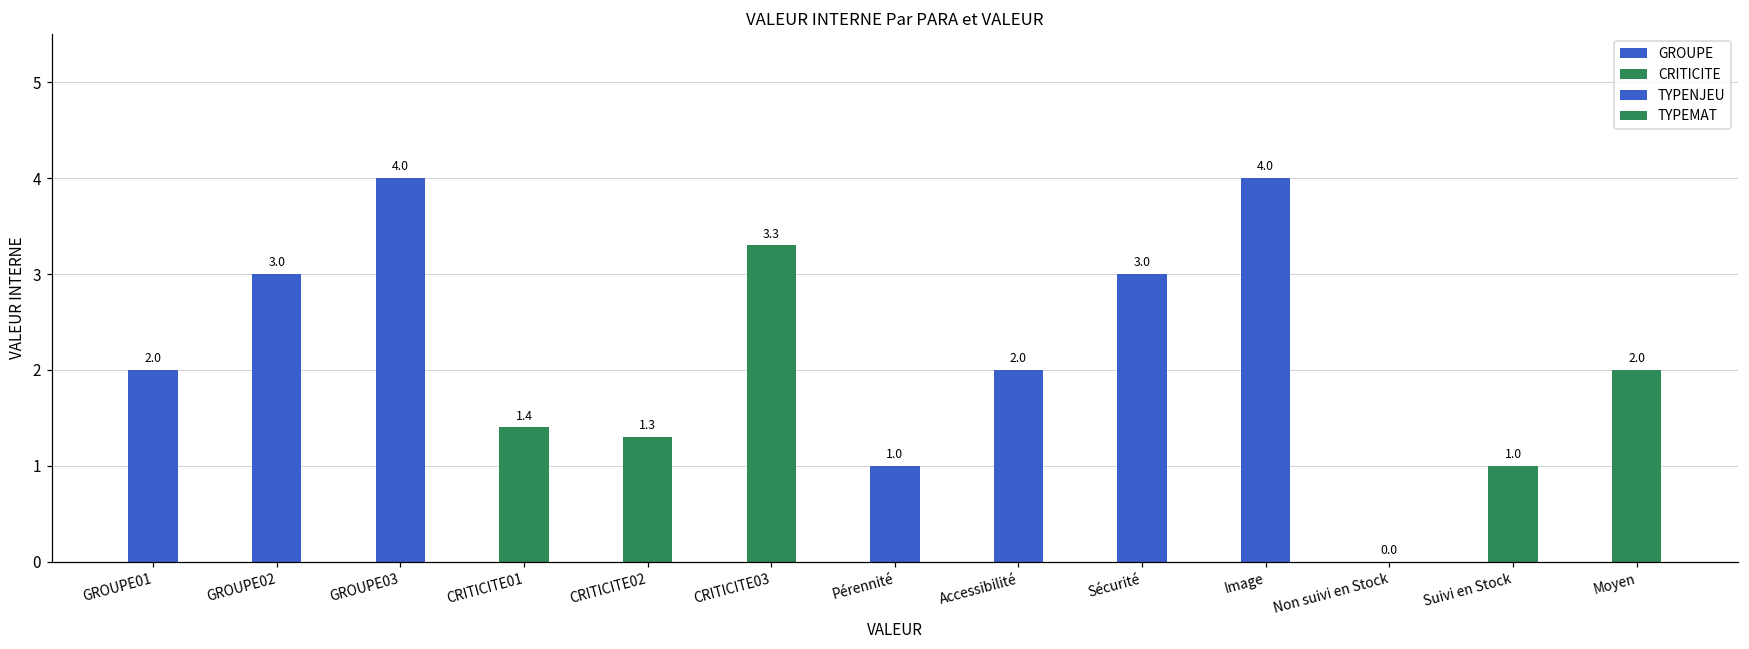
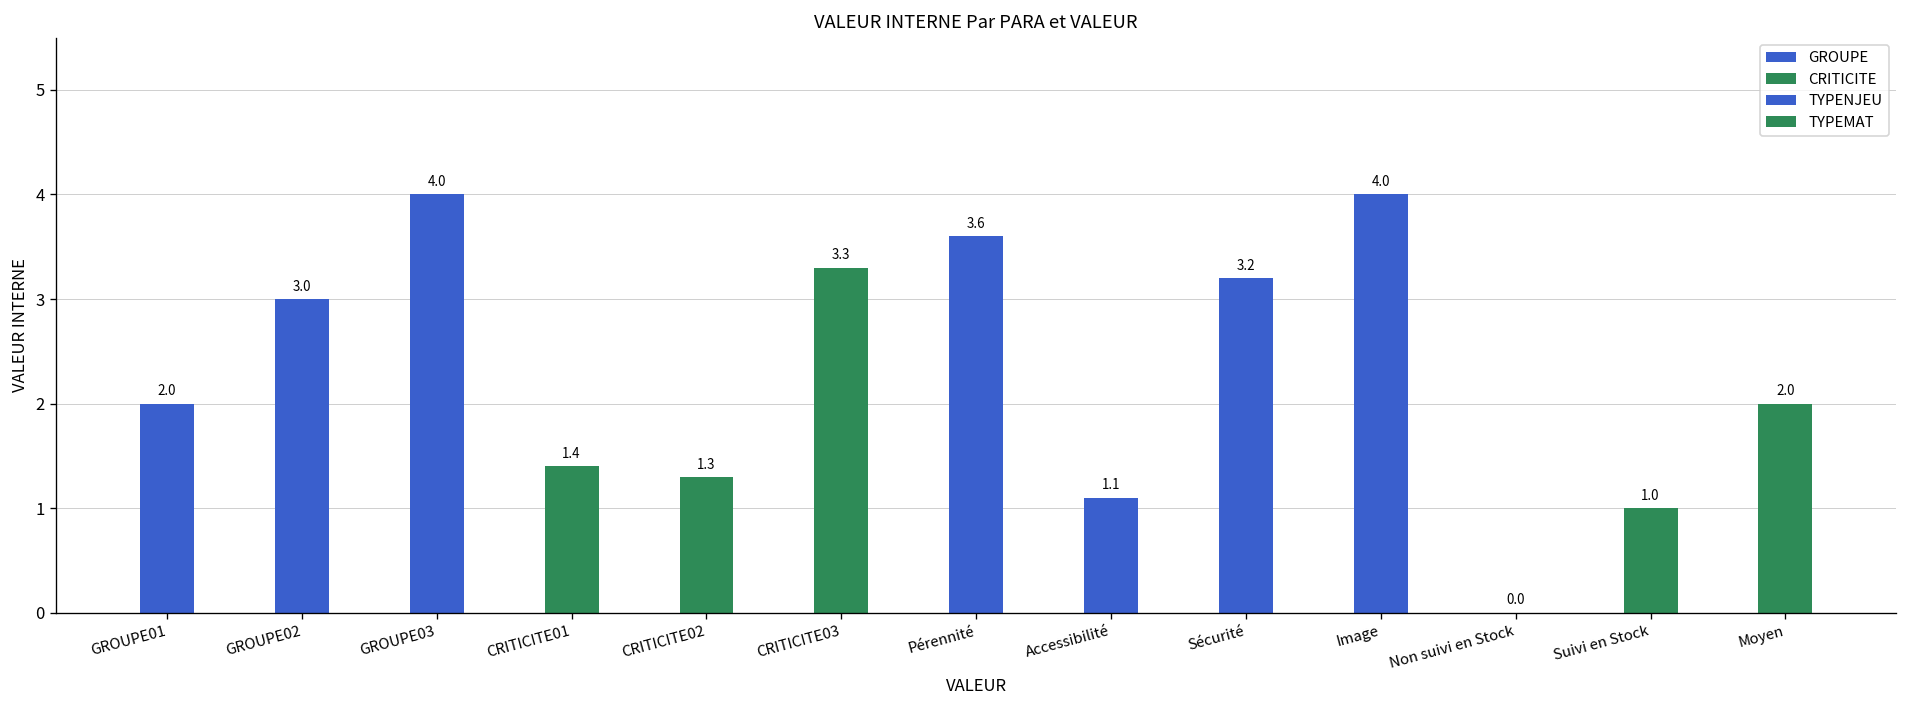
Pérennité: 1.0 -> 3.6
Accessibilité: 2.0 -> 1.1
Sécurité: 3.0 -> 3.2
